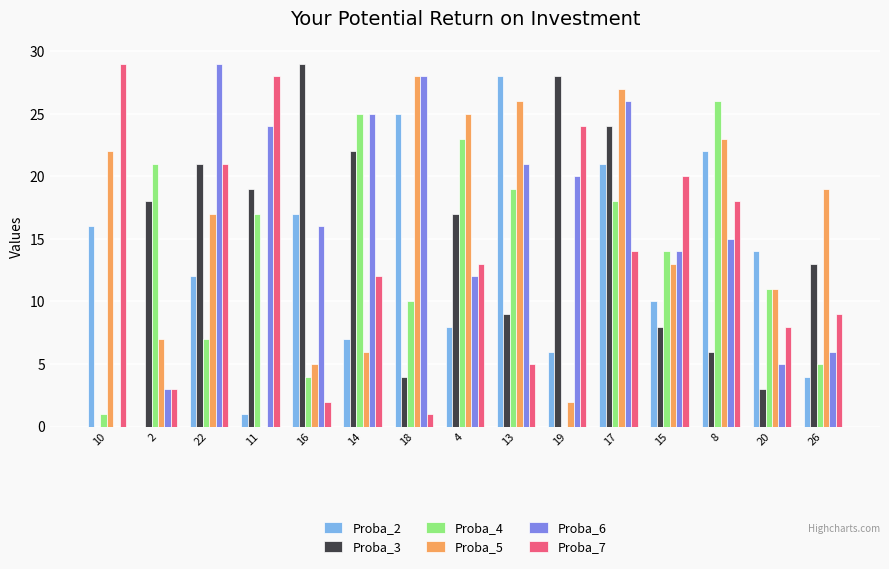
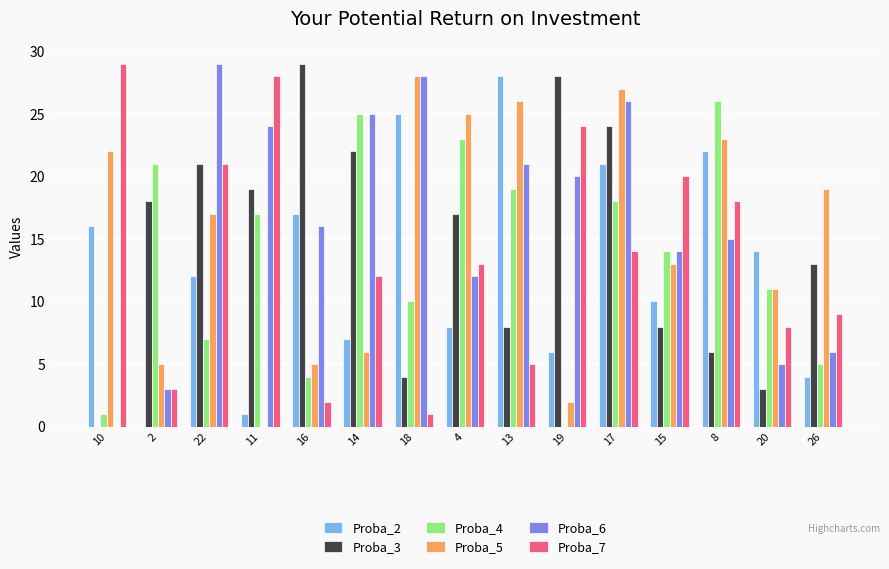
Proba_5, 2: 7 -> 5
Proba_3, 13: 9 -> 8
